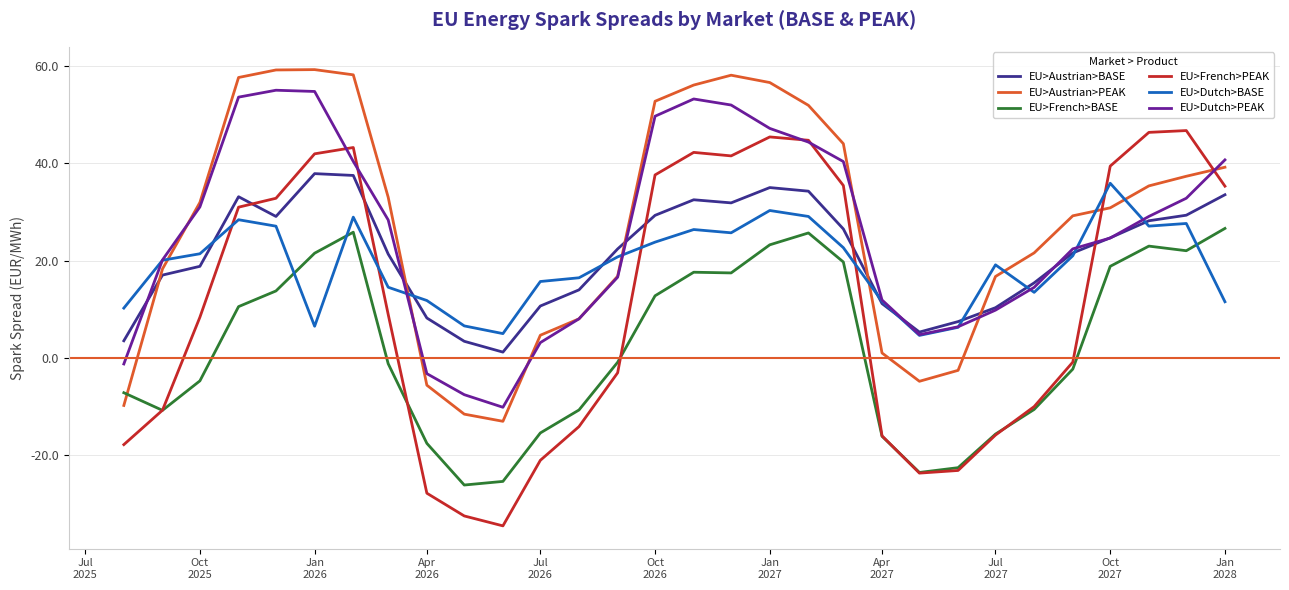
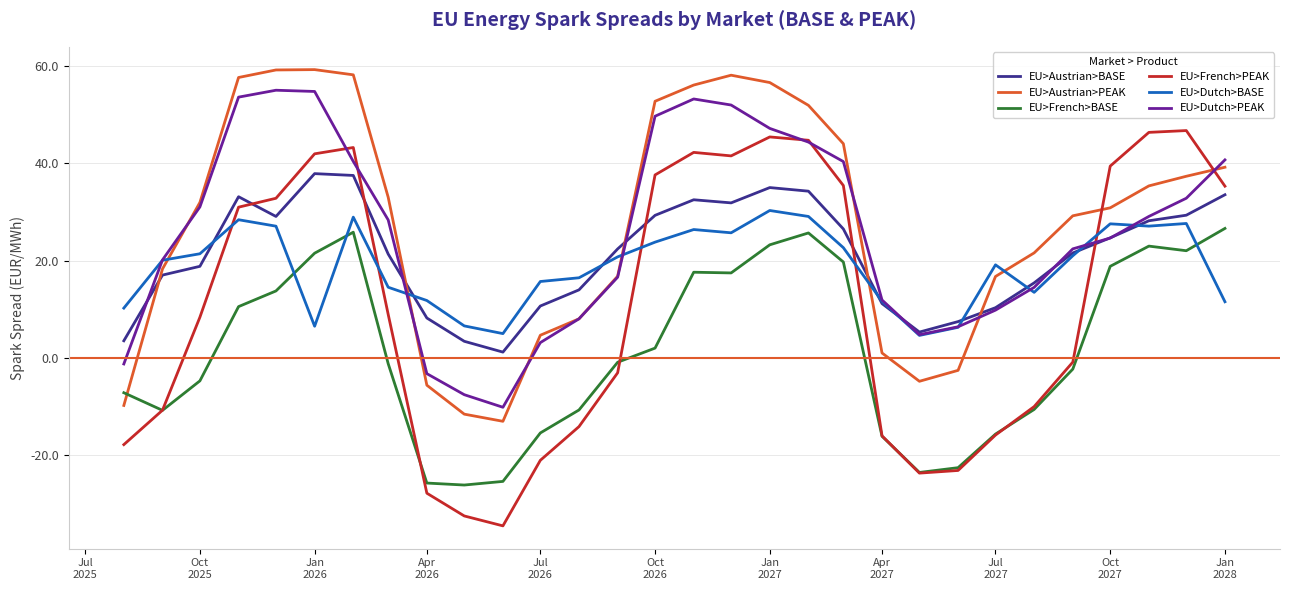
EU>French>BASE, Apr 2026: -18 -> -26
EU>French>BASE, Oct 2026: 13 -> 2
EU>Dutch>BASE, Oct 2027: 36 -> 28
